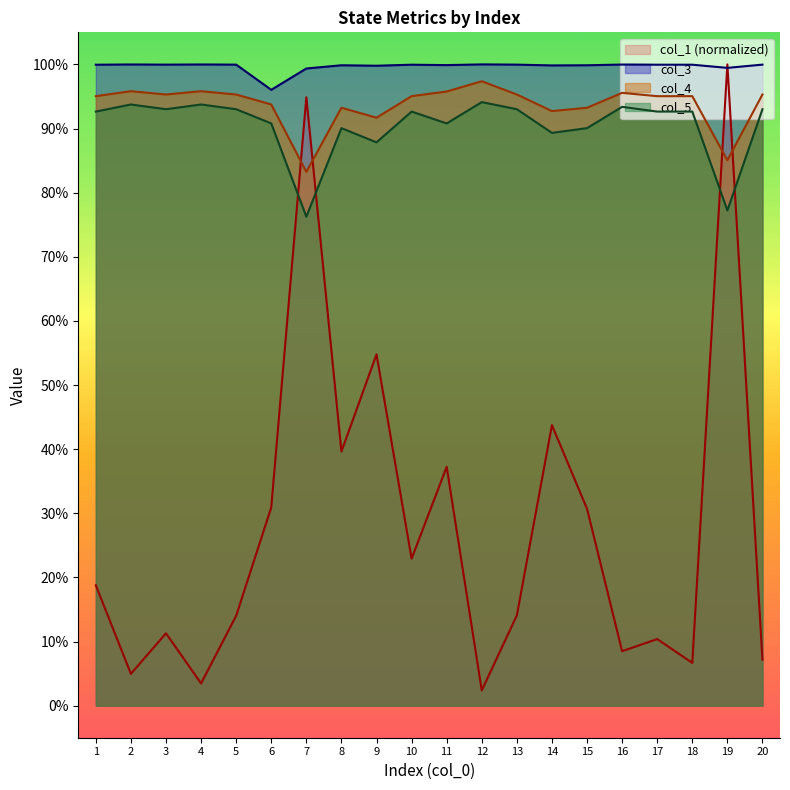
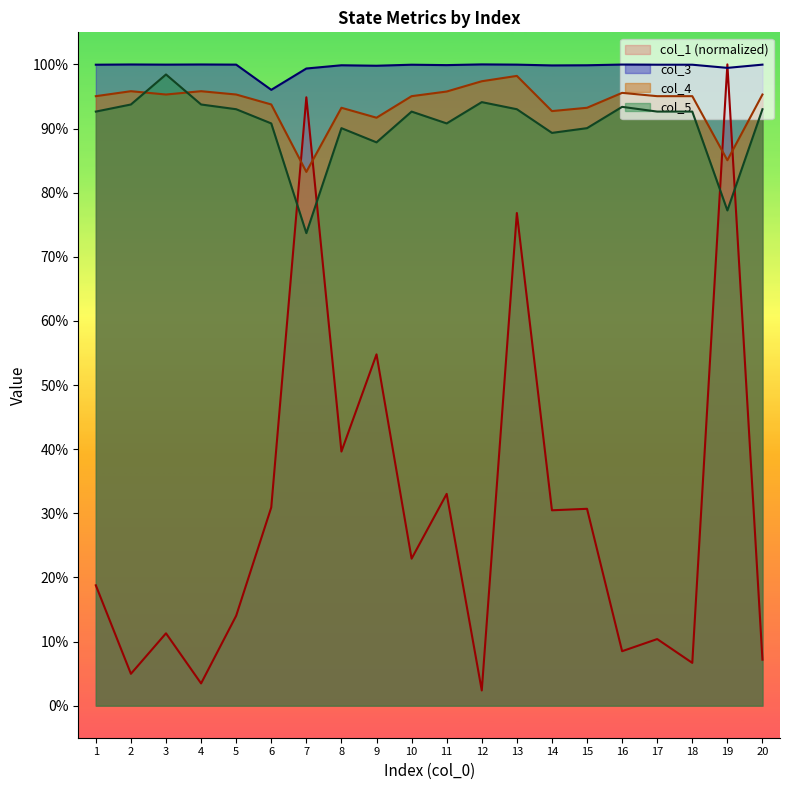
col_5, 3: 93% -> 98%
col_5, 7: 76% -> 74%
col_1 (normalized), 11: 37% -> 33%
col_1 (normalized), 13: 14% -> 77%
col_4, 13: 95% -> 98%
col_1 (normalized), 14: 44% -> 30%
